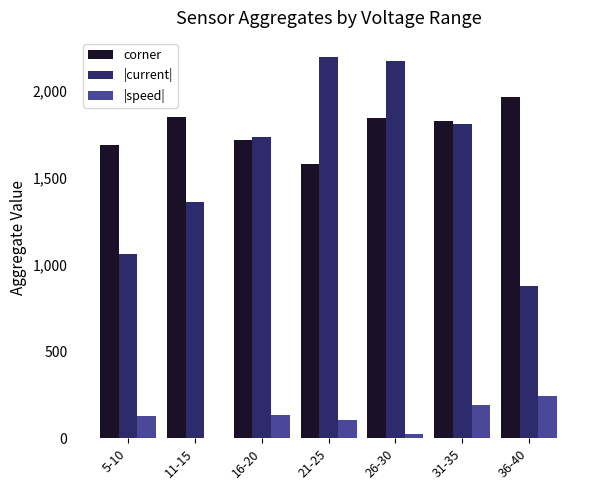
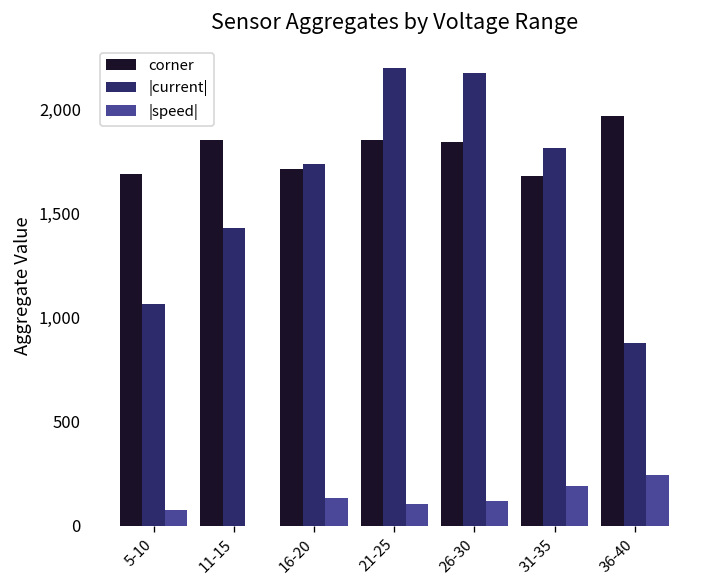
|speed|, 5-10: 130 -> 80
|current|, 11-15: 1,360 -> 1,430
corner, 21-25: 1,580 -> 1,850
|speed|, 26-30: 20 -> 120
corner, 31-35: 1,830 -> 1,680
